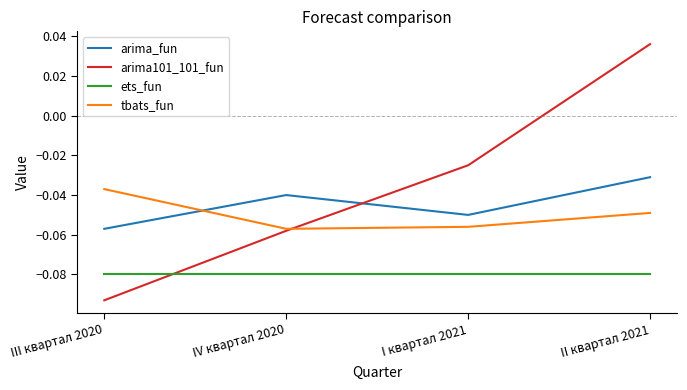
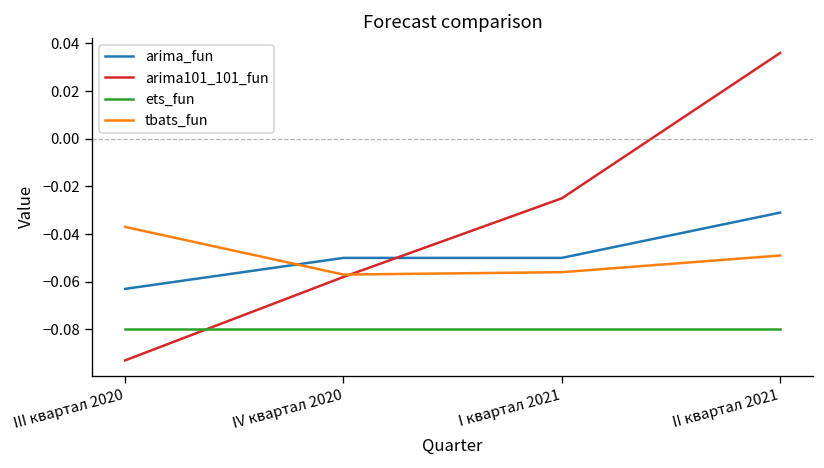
arima_fun, III квартал 2020: -0.057 -> -0.063
arima_fun, IV квартал 2020: -0.04 -> -0.05
